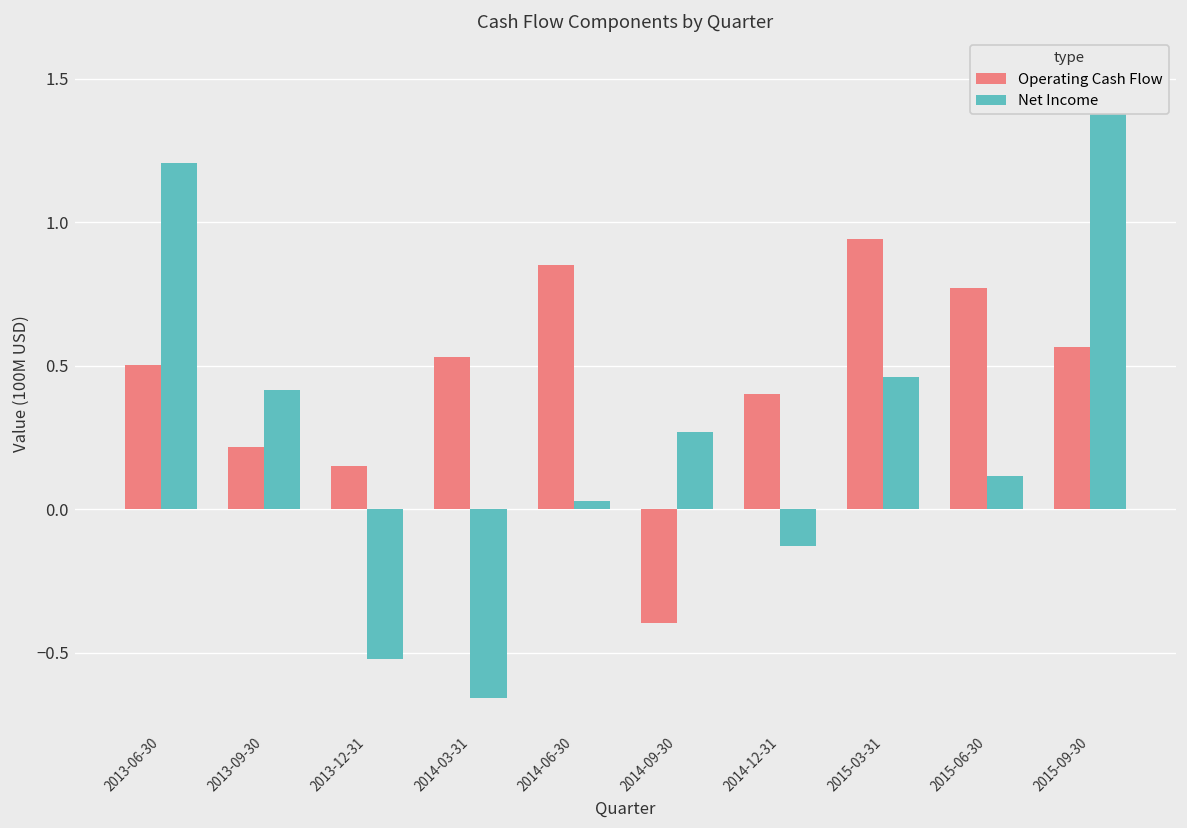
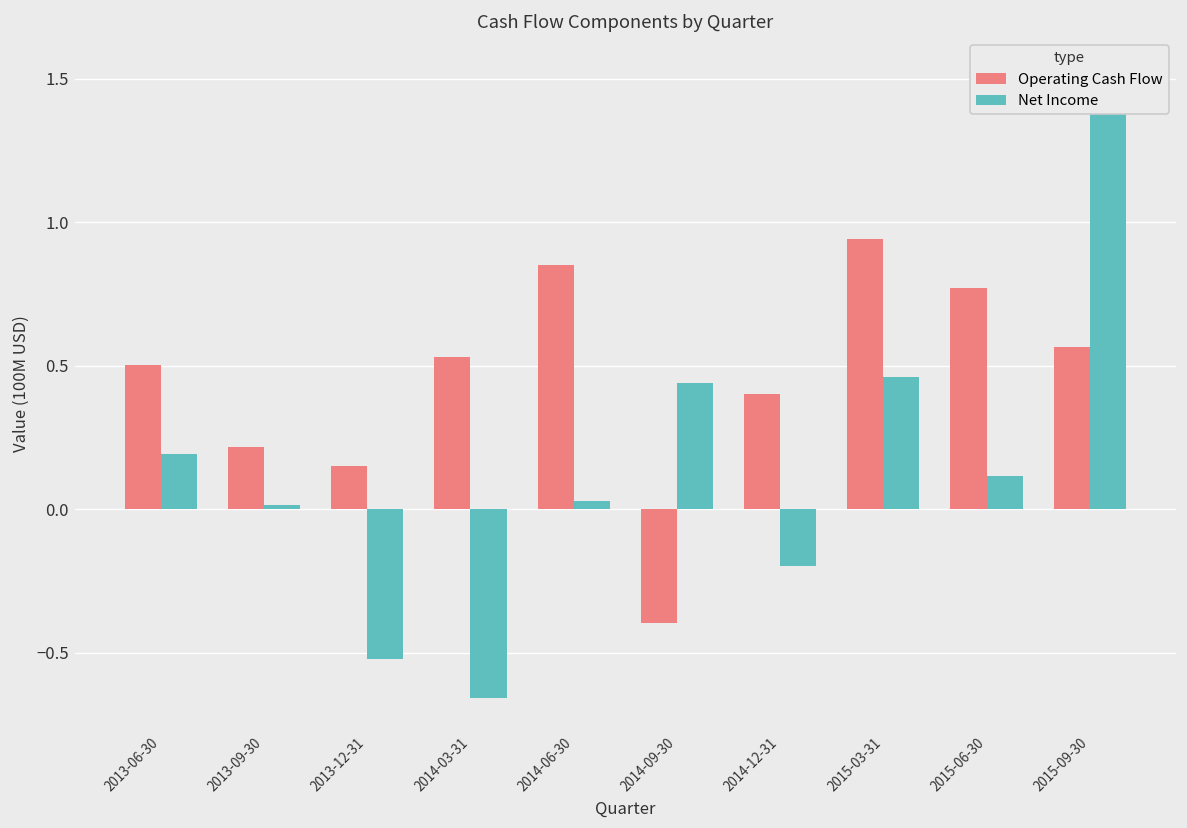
Net Income, 2013-06-30: 1.21 -> 0.19
Net Income, 2013-09-30: 0.41 -> 0.01
Net Income, 2014-09-30: 0.27 -> 0.44
Net Income, 2014-12-31: -0.13 -> -0.20
